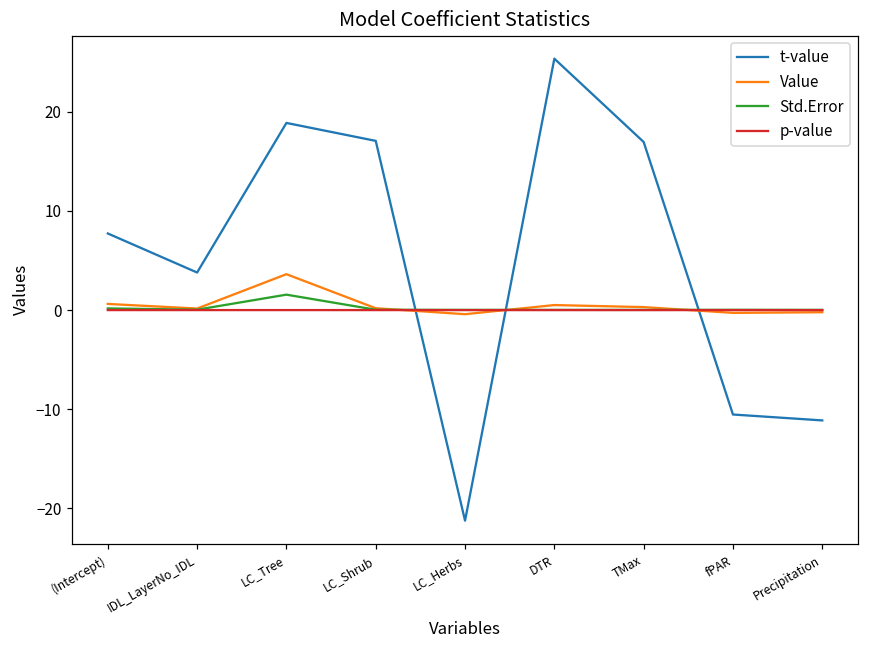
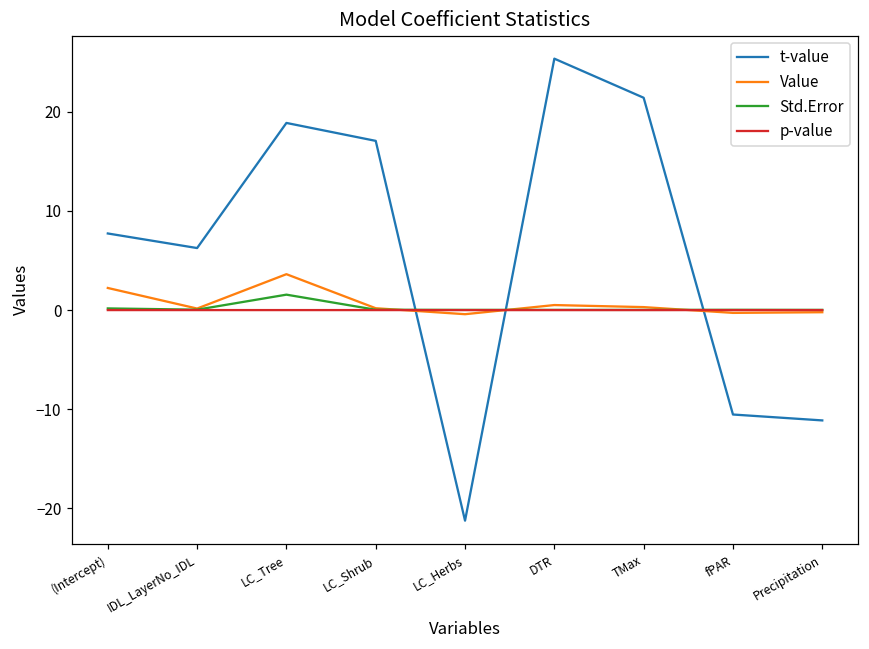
Value, (Intercept): 1 -> 2
t-value, IDL_LayerNo_IDL: 4 -> 6
t-value, TMax: 17 -> 21
